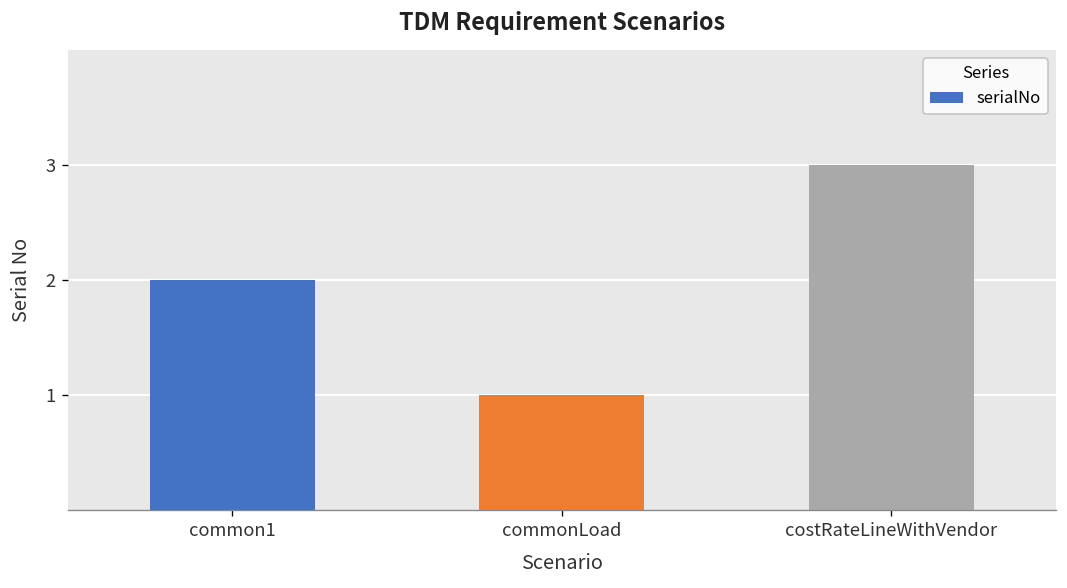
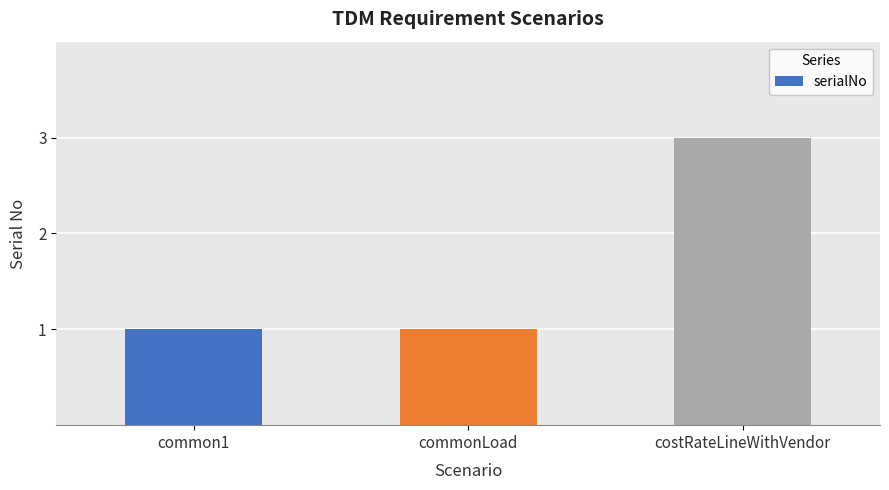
common1: 2 -> 1
